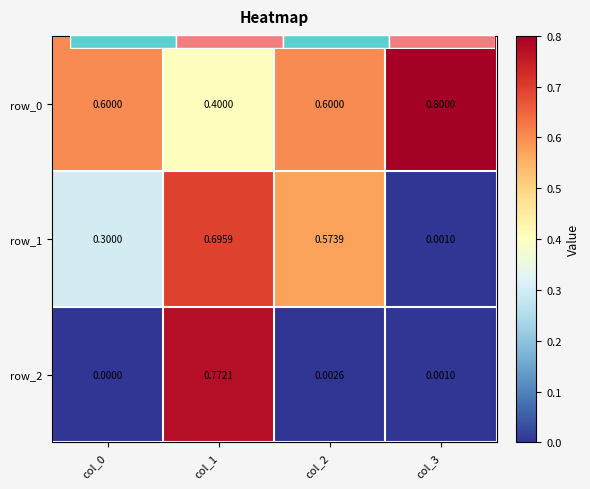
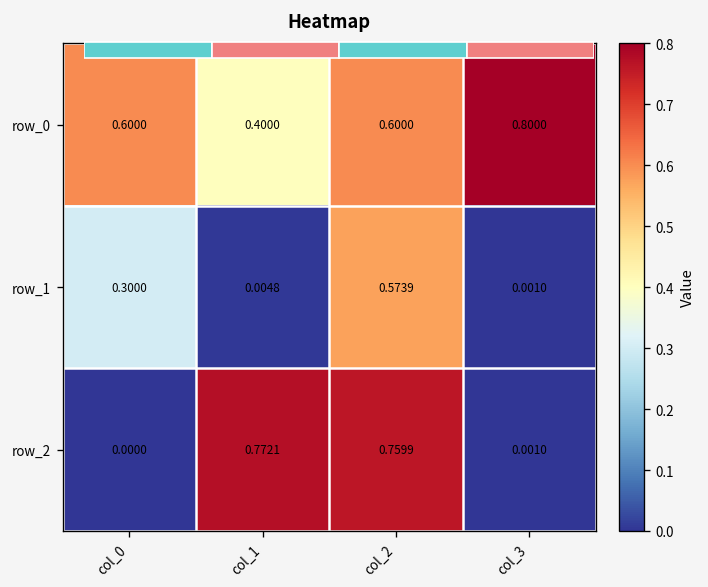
Heatmap, row_1, col_1: 0.6959 -> 0.0048
Heatmap, row_2, col_2: 0.0026 -> 0.7599
